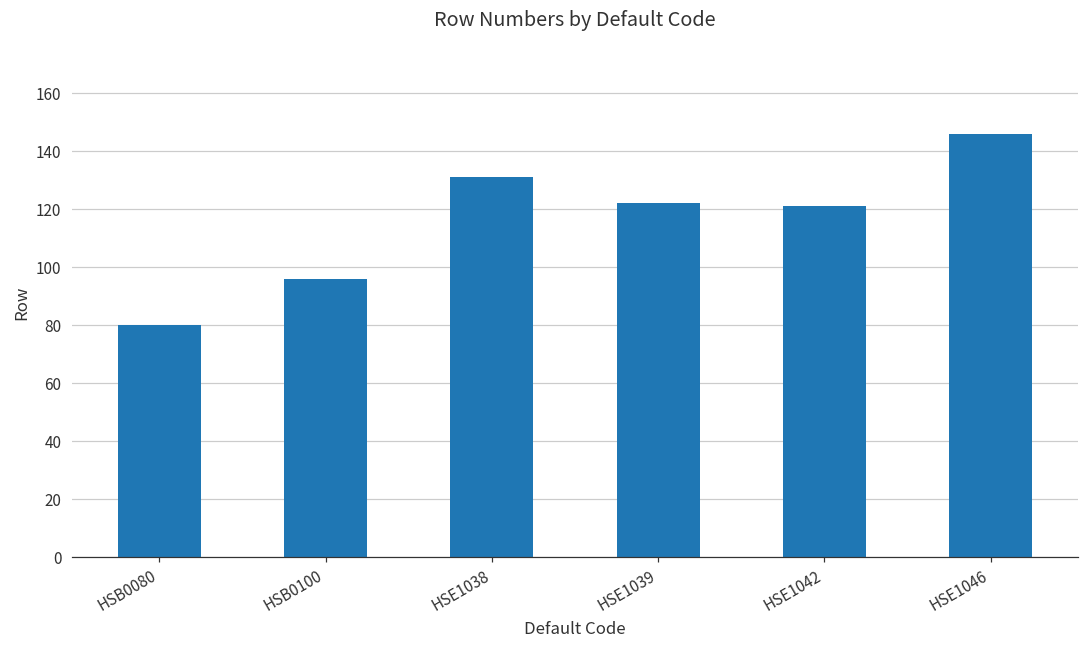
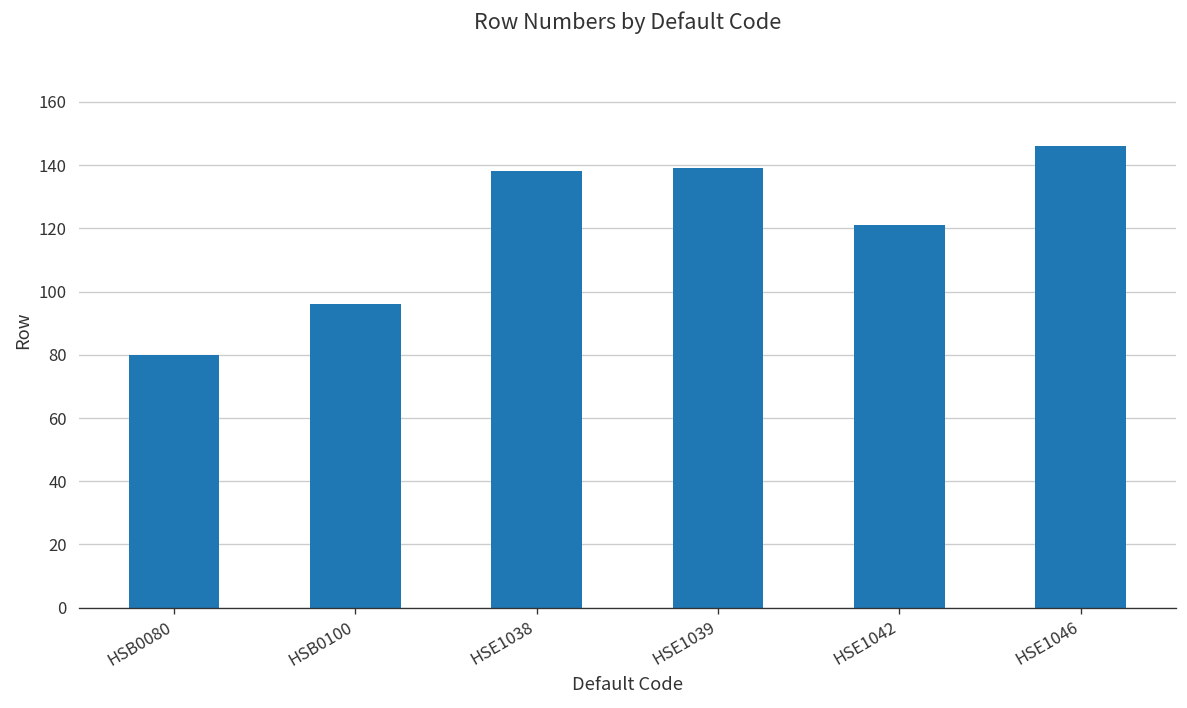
HSE1038: 131 -> 138
HSE1039: 122 -> 139
